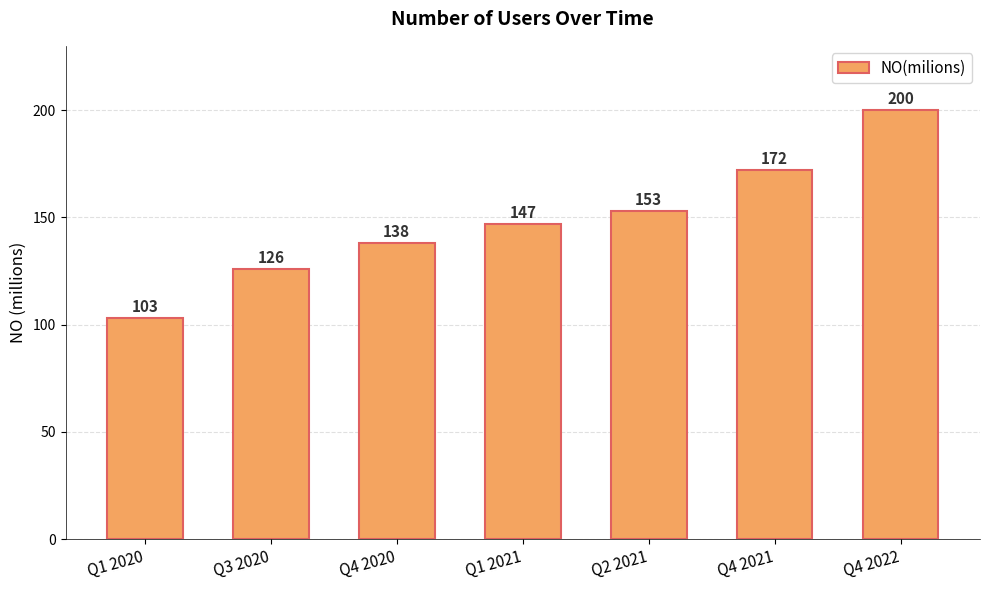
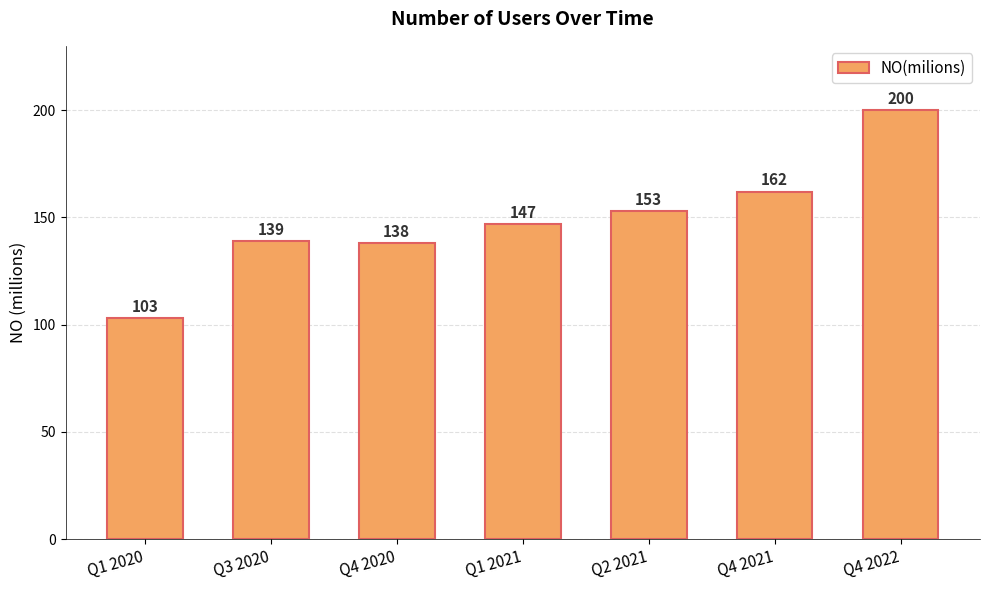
Q3 2020: 126 -> 139
Q4 2021: 172 -> 162
